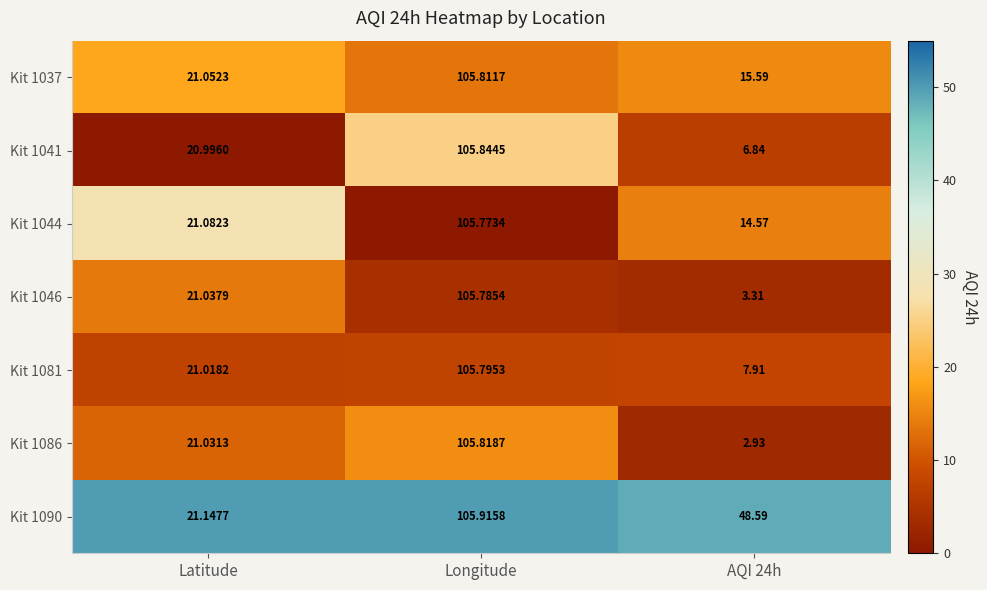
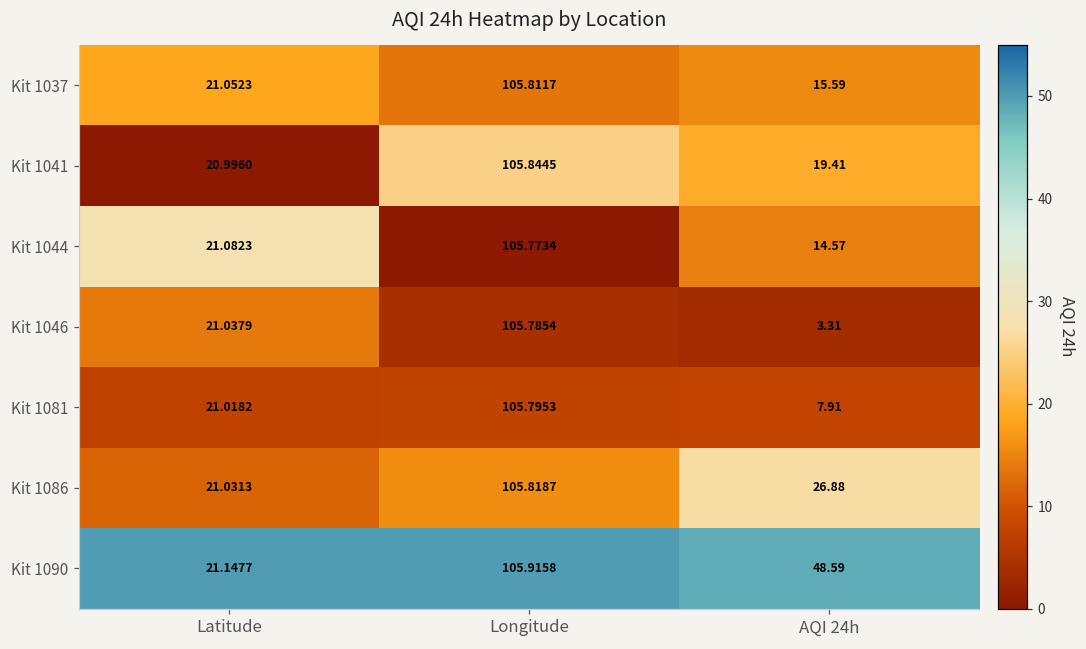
Kit 1041, AQI 24h: 6.84 -> 19.41
Kit 1086, AQI 24h: 2.93 -> 26.88
